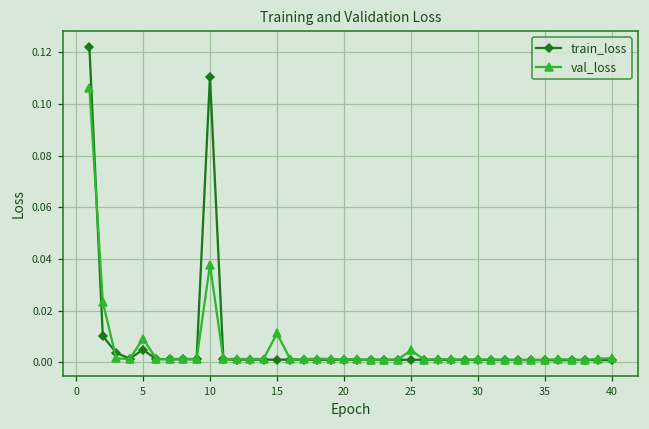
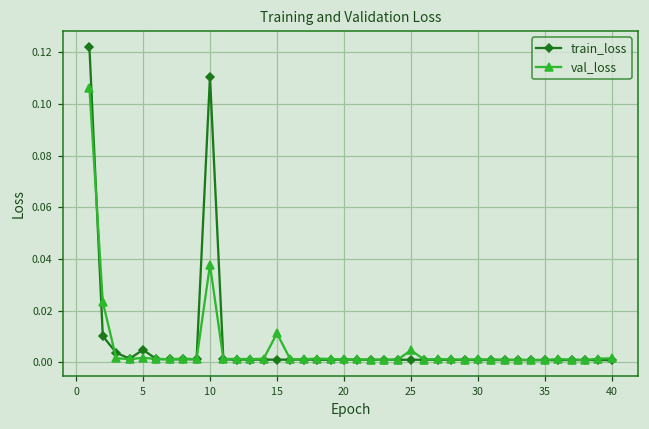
val_loss, 5: 0.009 -> 0.002
